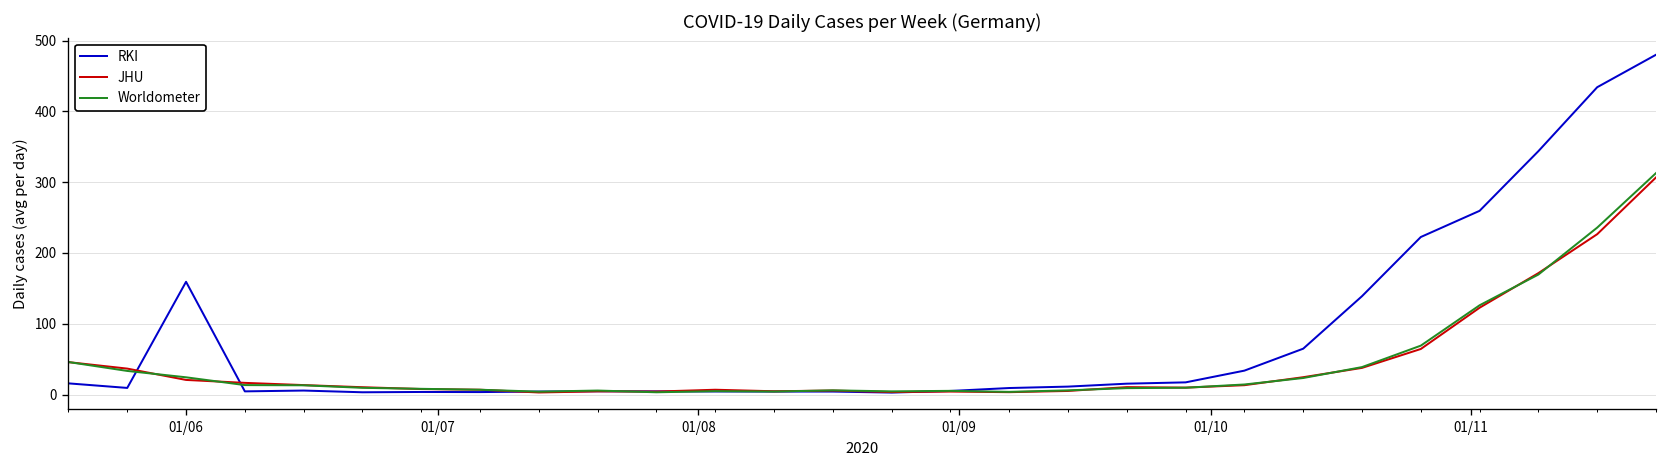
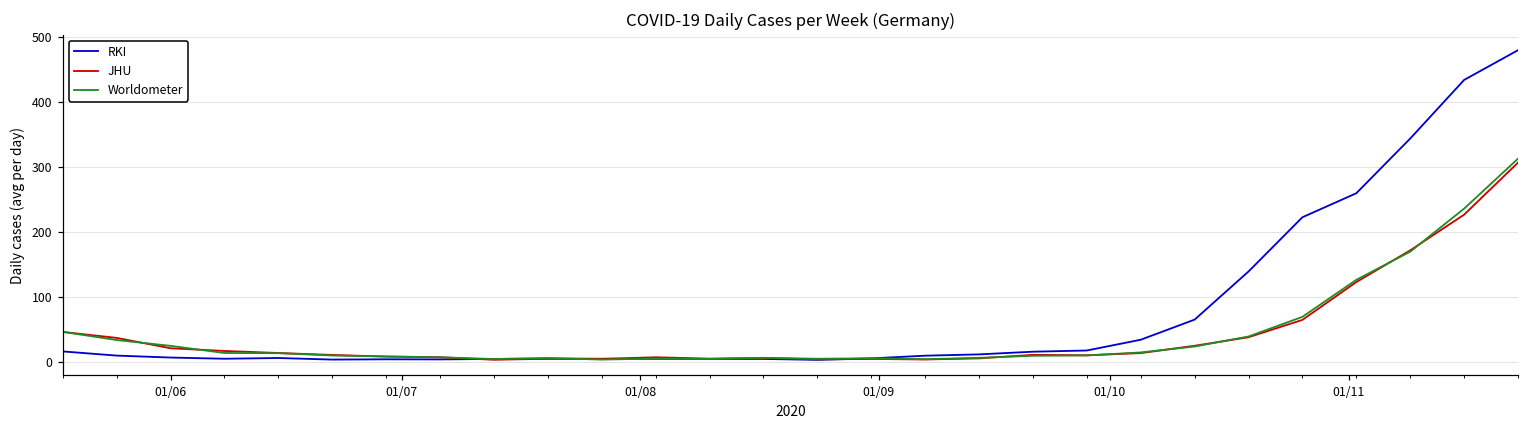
RKI, 01/06: 160 -> 10
